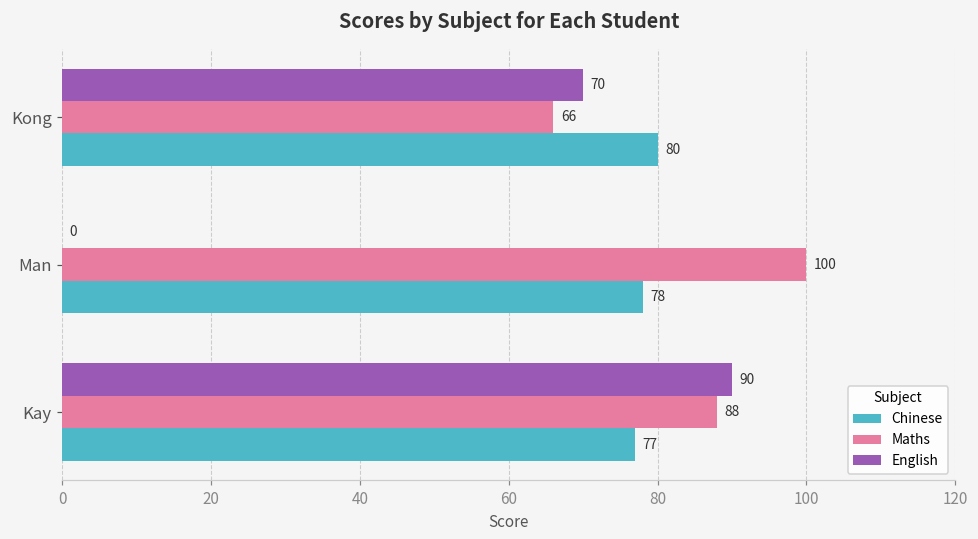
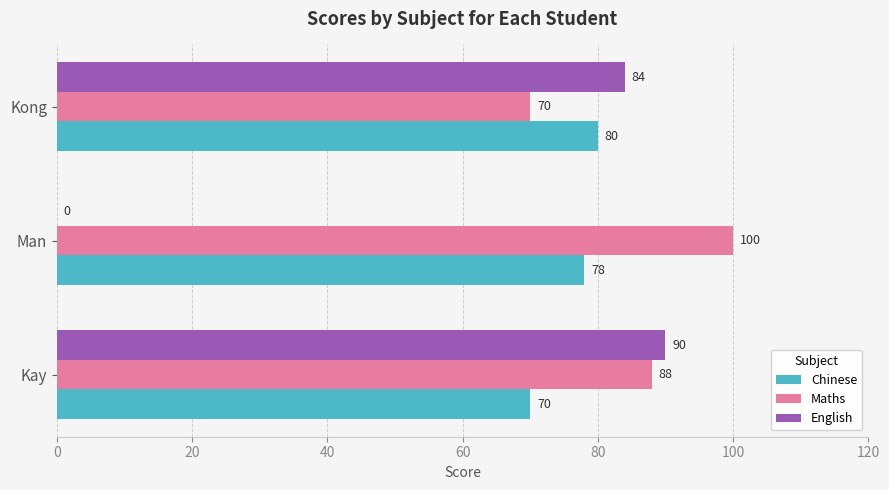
English, Kong: 70 -> 84
Maths, Kong: 66 -> 70
Chinese, Kay: 77 -> 70
